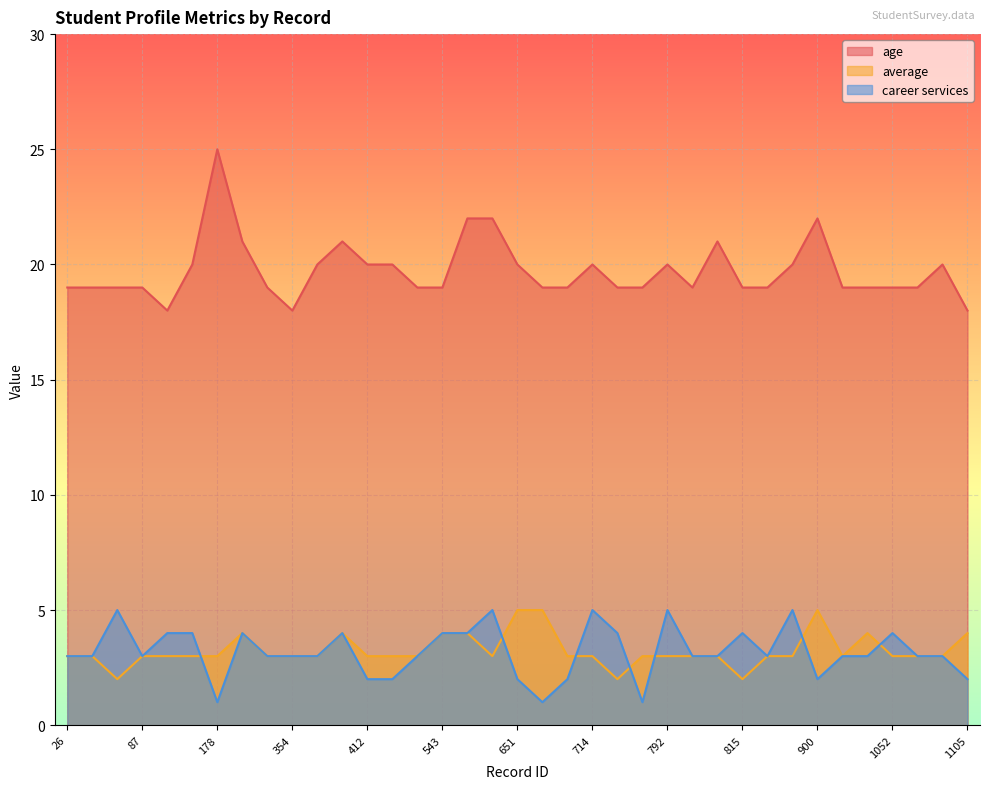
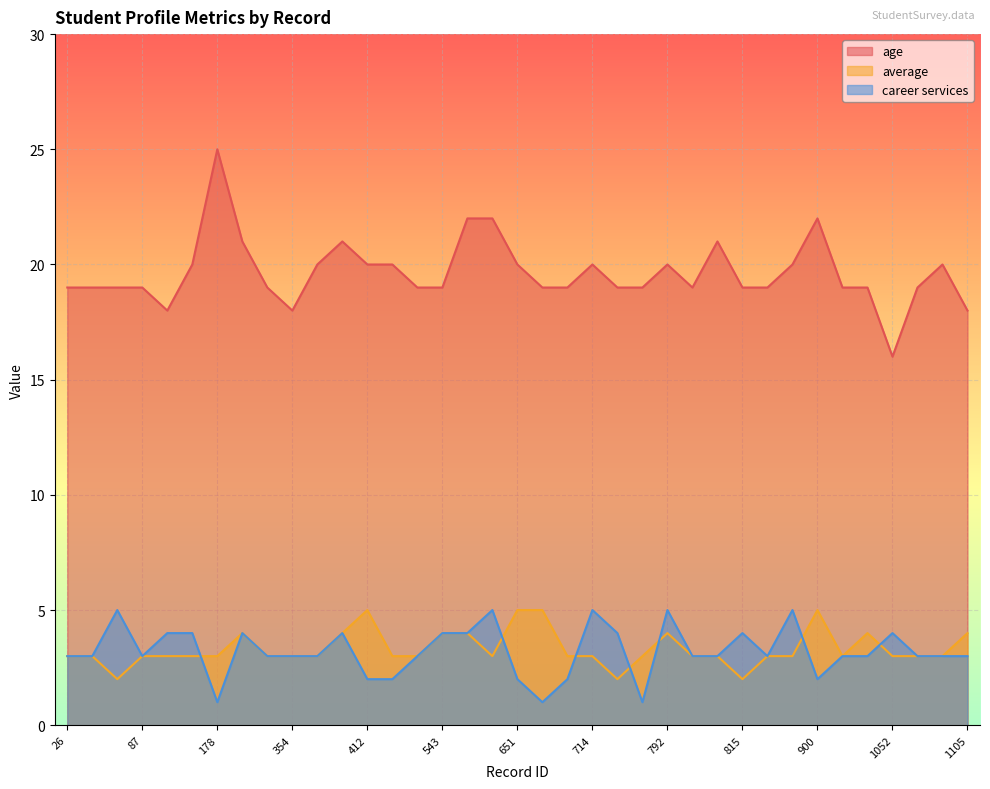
average, 412: 3 -> 5
average, 792: 3 -> 4
age, 1052: 19 -> 16
career services, 1105: 2 -> 3
